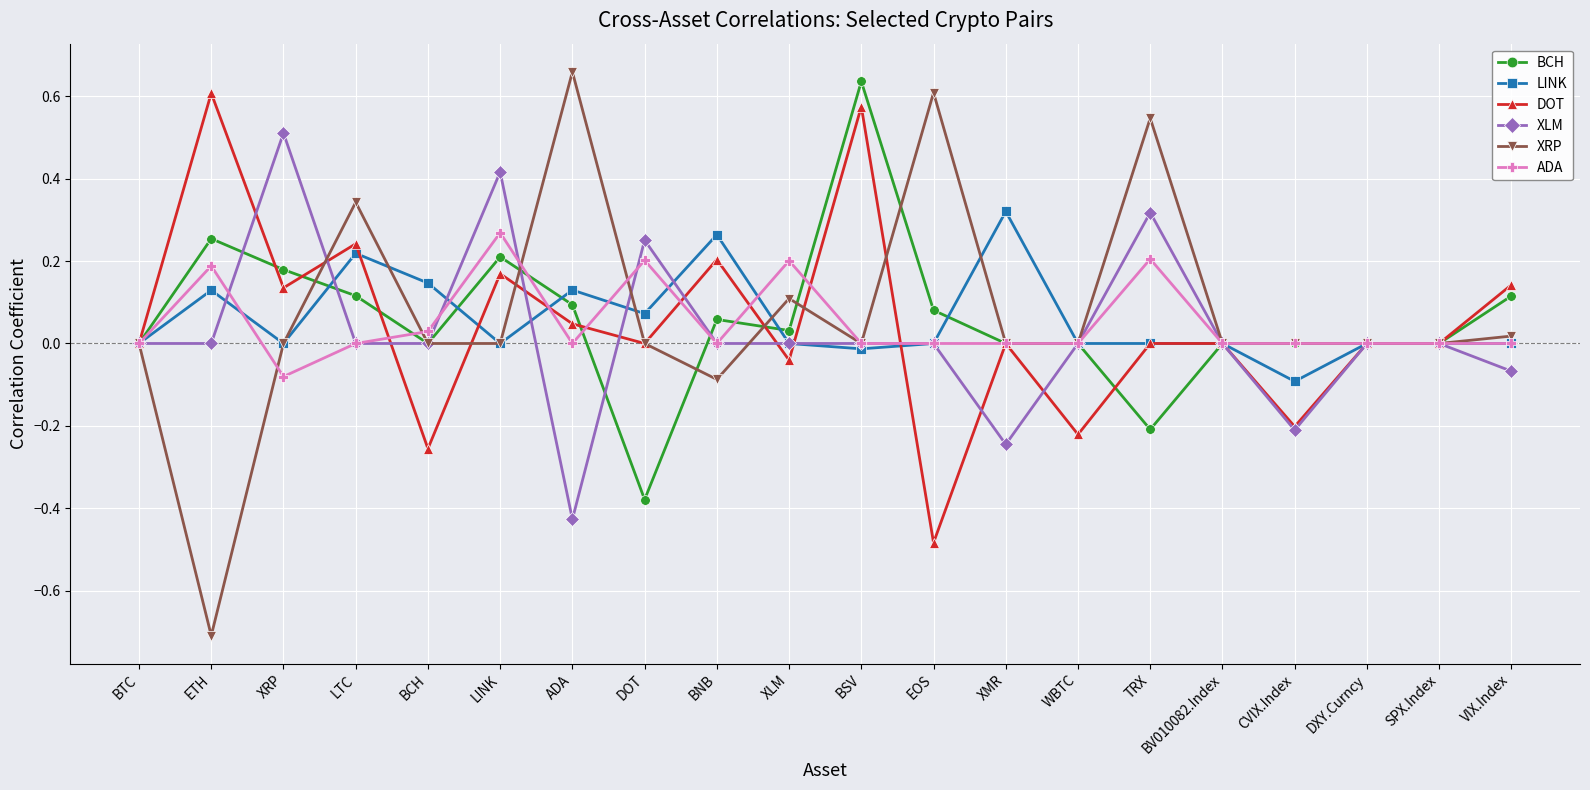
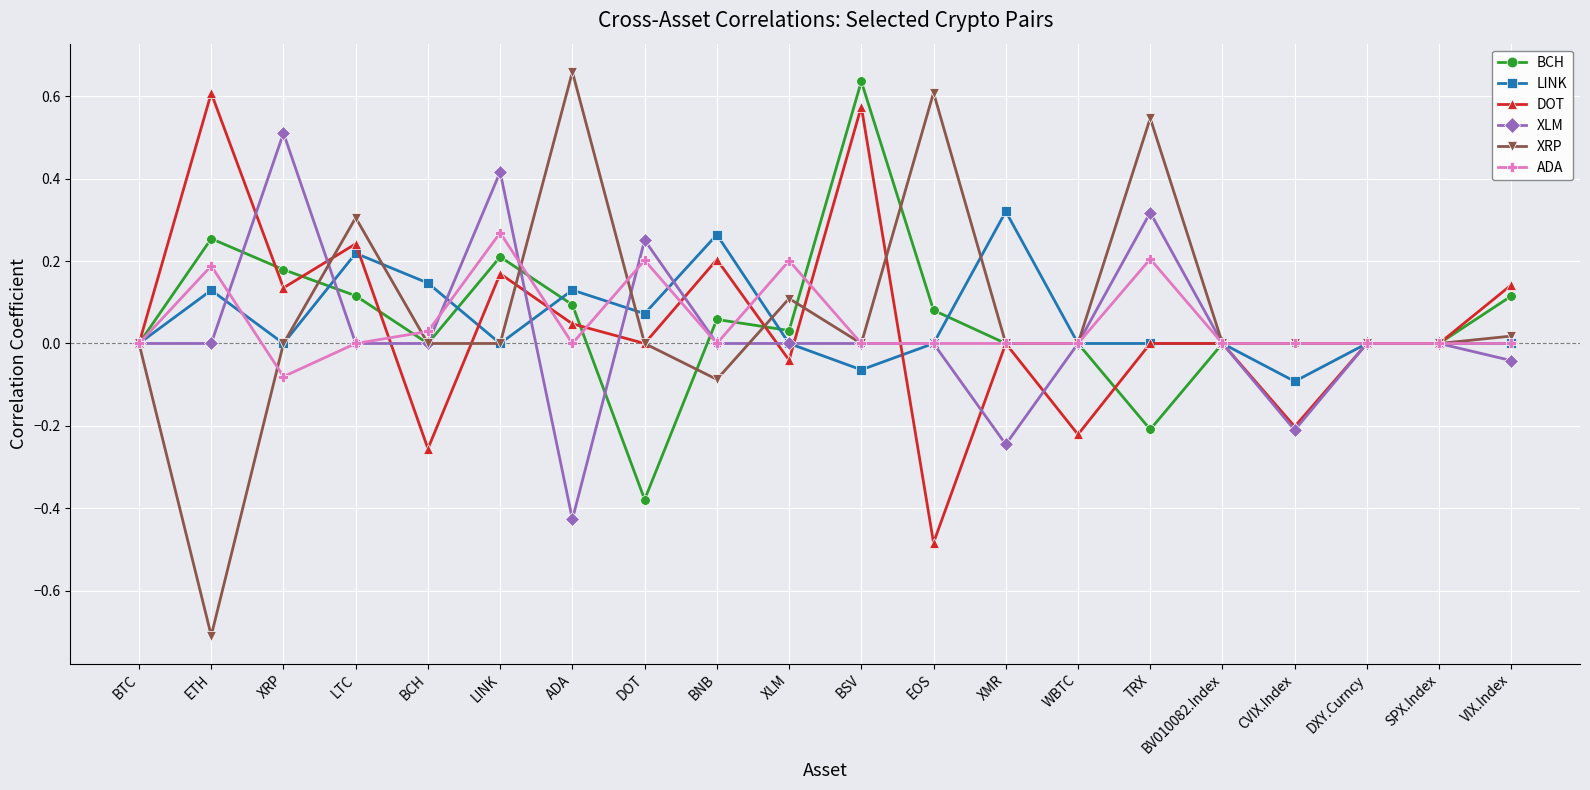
XRP, LTC: 0.34 -> 0.31
LINK, BSV: -0.01 -> -0.06
XLM, VIX.Index: -0.07 -> -0.04
